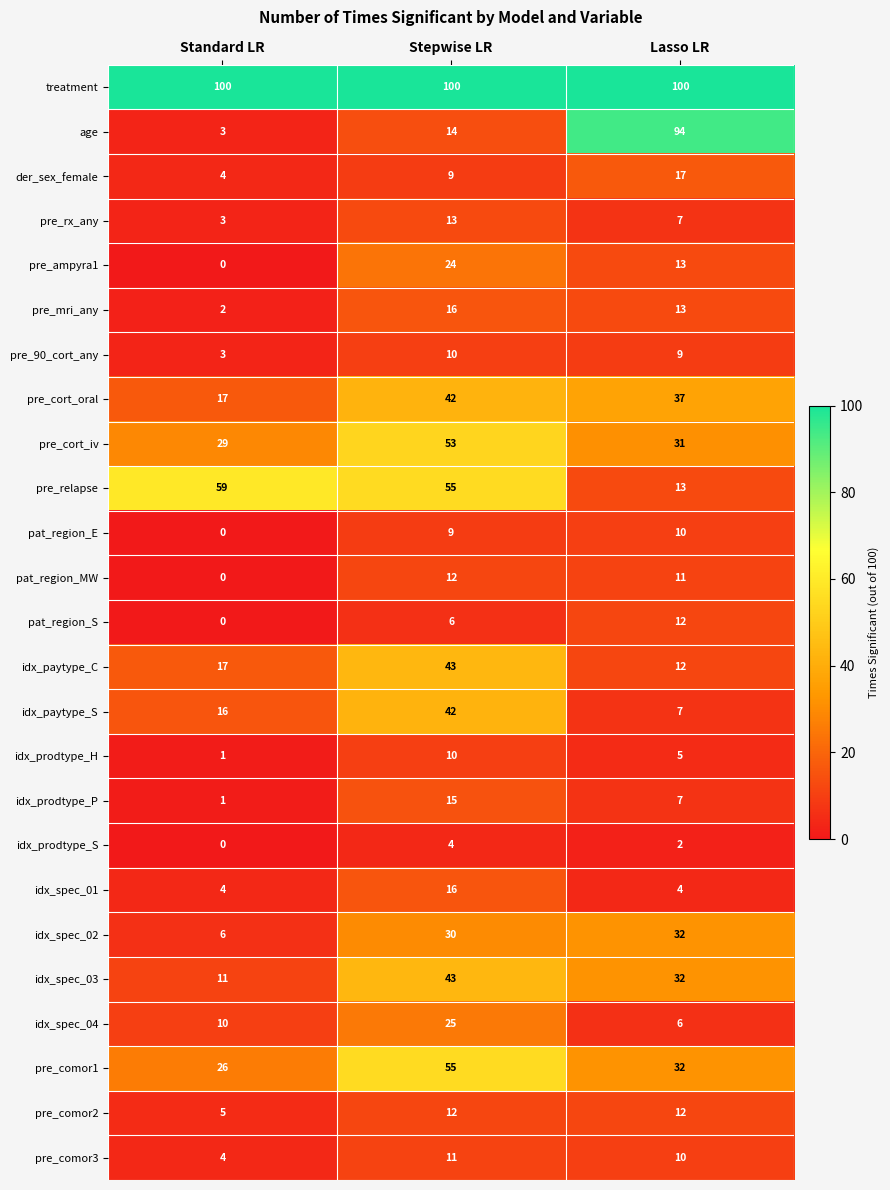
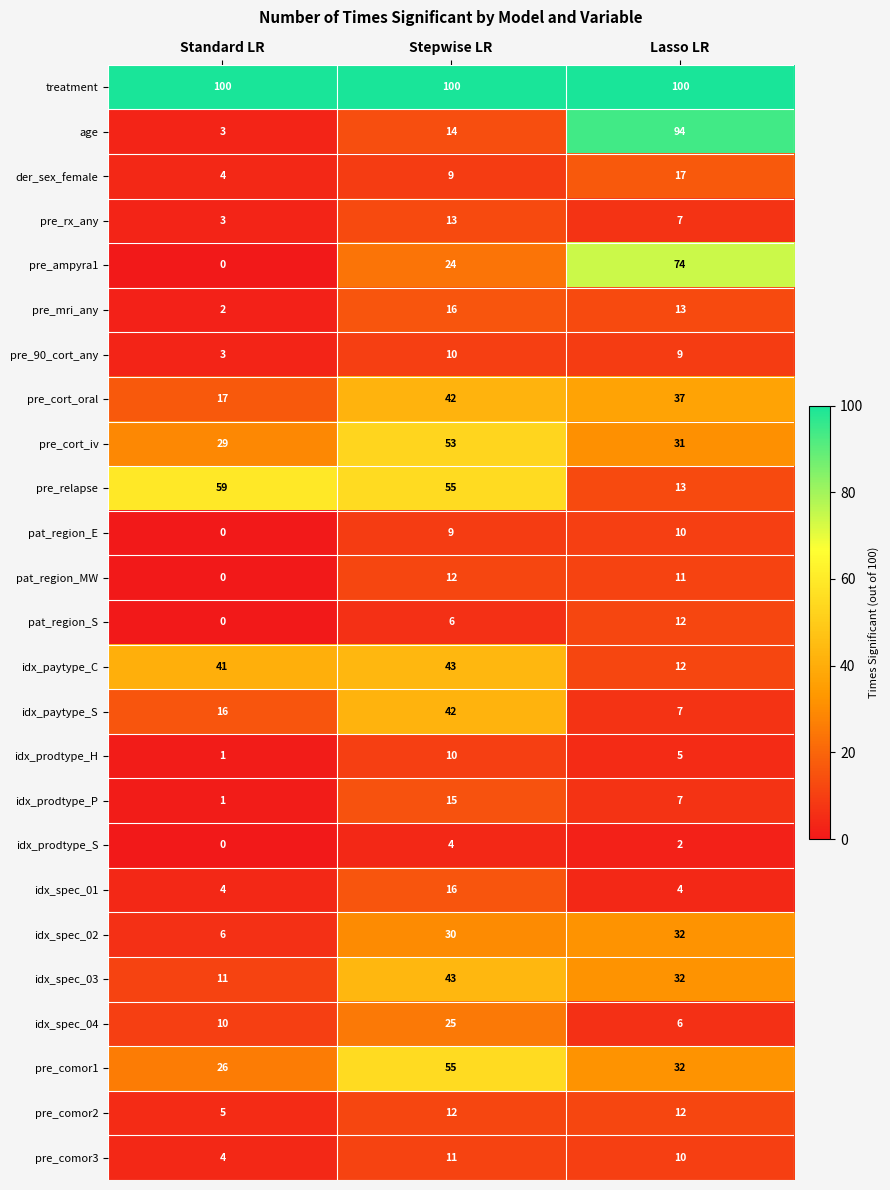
pre_ampyra1, Lasso LR: 13 -> 74
idx_paytype_C, Standard LR: 17 -> 41
